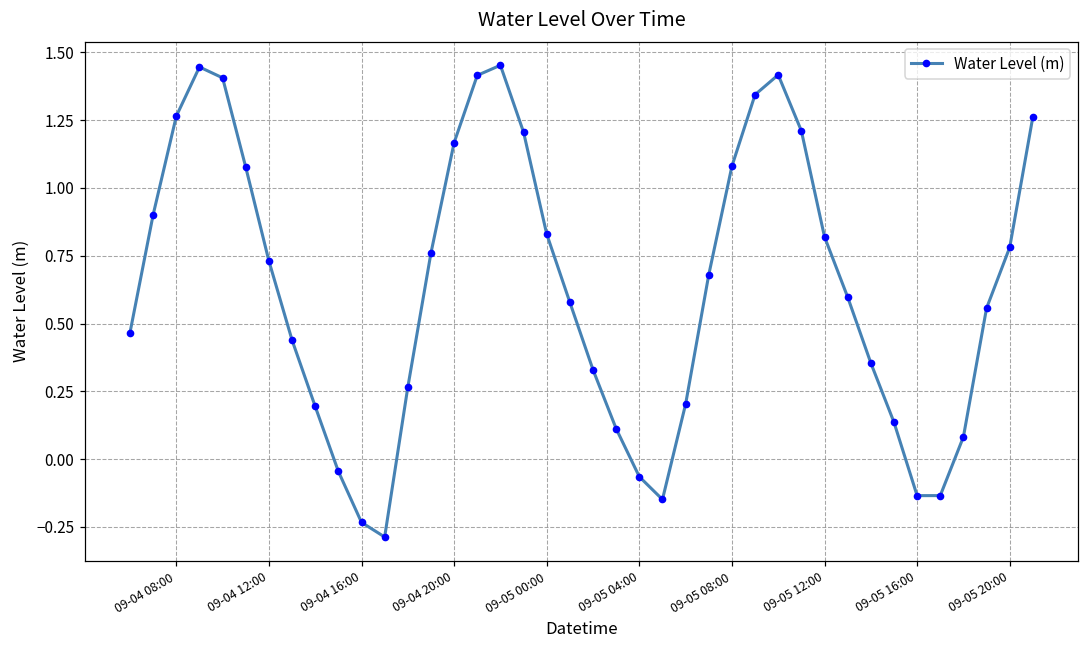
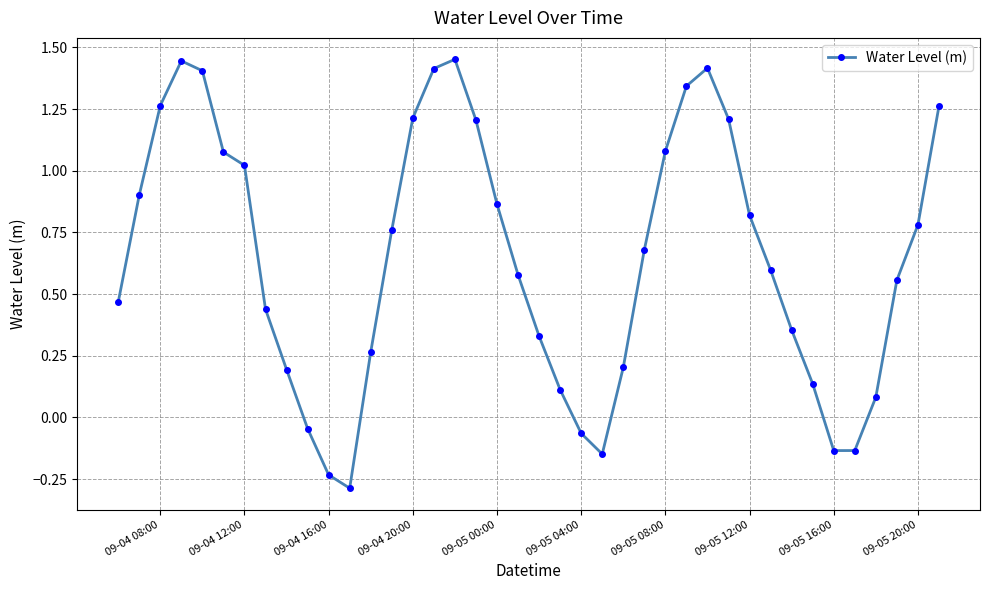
09-04 12:00: 0.73 -> 1.02
09-04 20:00: 1.17 -> 1.21
09-05 00:00: 0.83 -> 0.86
